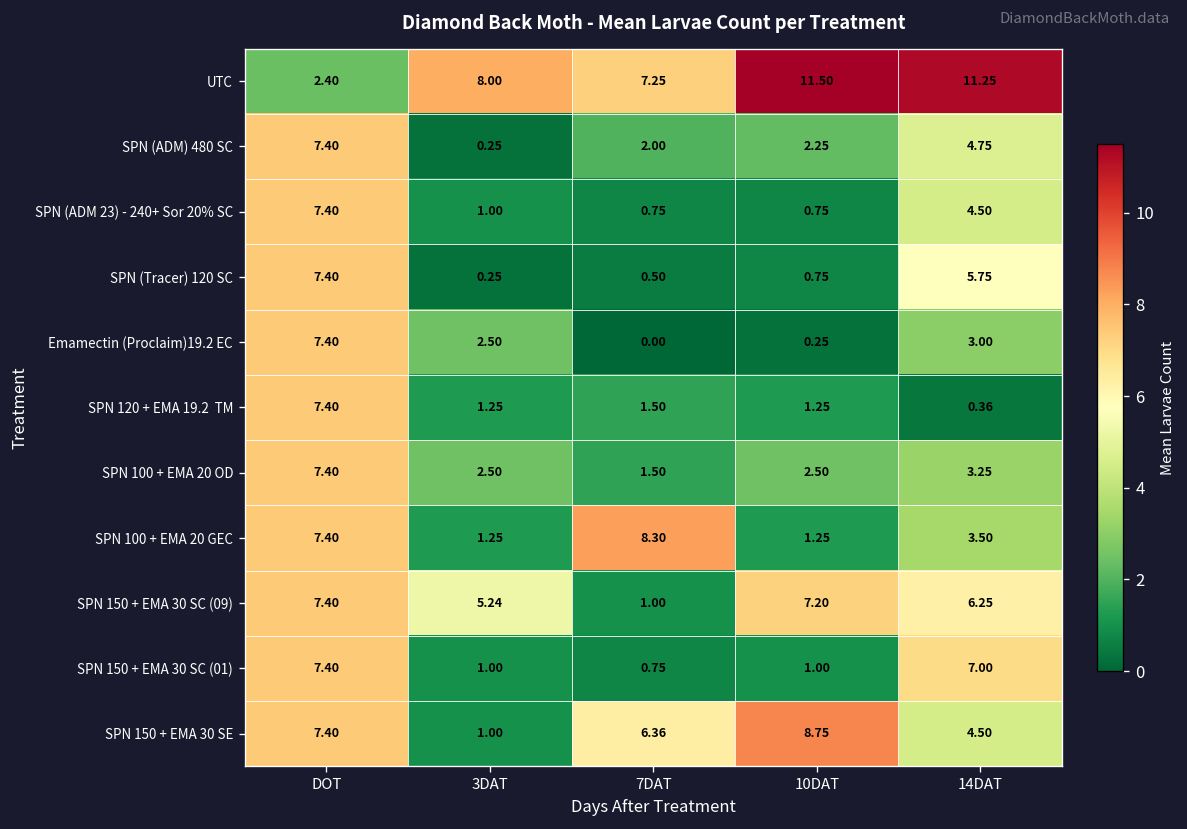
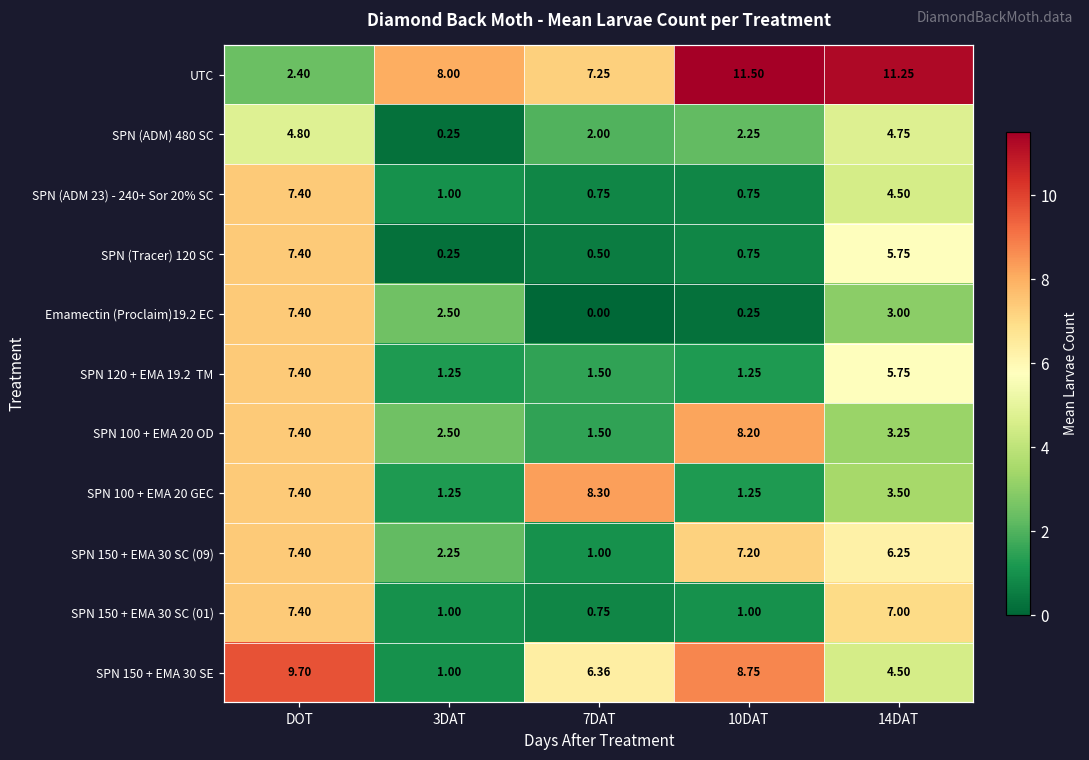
SPN (ADM) 480 SC, DOT: 7.40 -> 4.80
SPN 120 + EMA 19.2 TM, 14DAT: 0.36 -> 5.75
SPN 100 + EMA 20 OD, 10DAT: 2.50 -> 8.20
SPN 150 + EMA 30 SC (09), 3DAT: 5.24 -> 2.25
SPN 150 + EMA 30 SE, DOT: 7.40 -> 9.70
